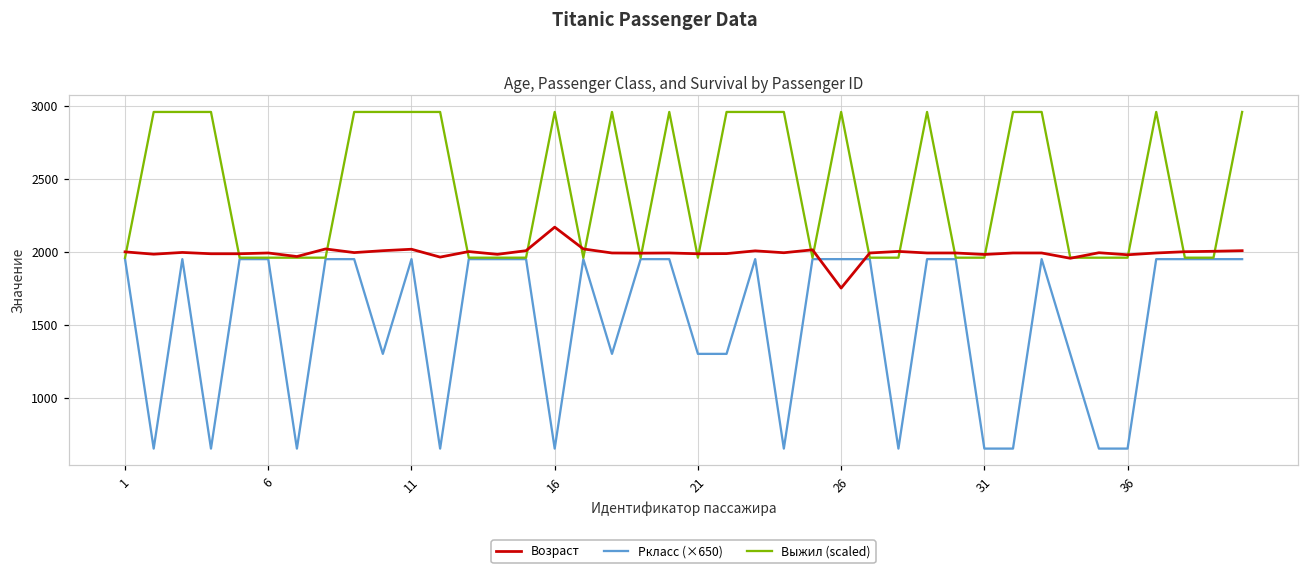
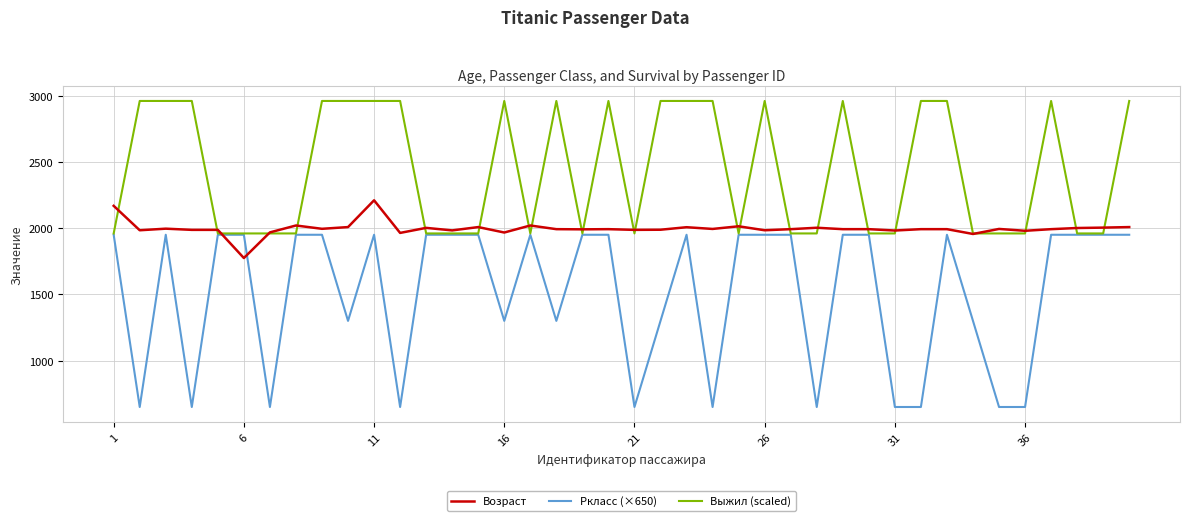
Возраст, 1: 2000 -> 2170
Возраст, 6: 1990 -> 1770
Возраст, 11: 2020 -> 2210
Возраст, 16: 2170 -> 1970
Pкласс (×650), 16: 650 -> 1300
Pкласс (×650), 21: 1300 -> 650
Возраст, 26: 1750 -> 1980
